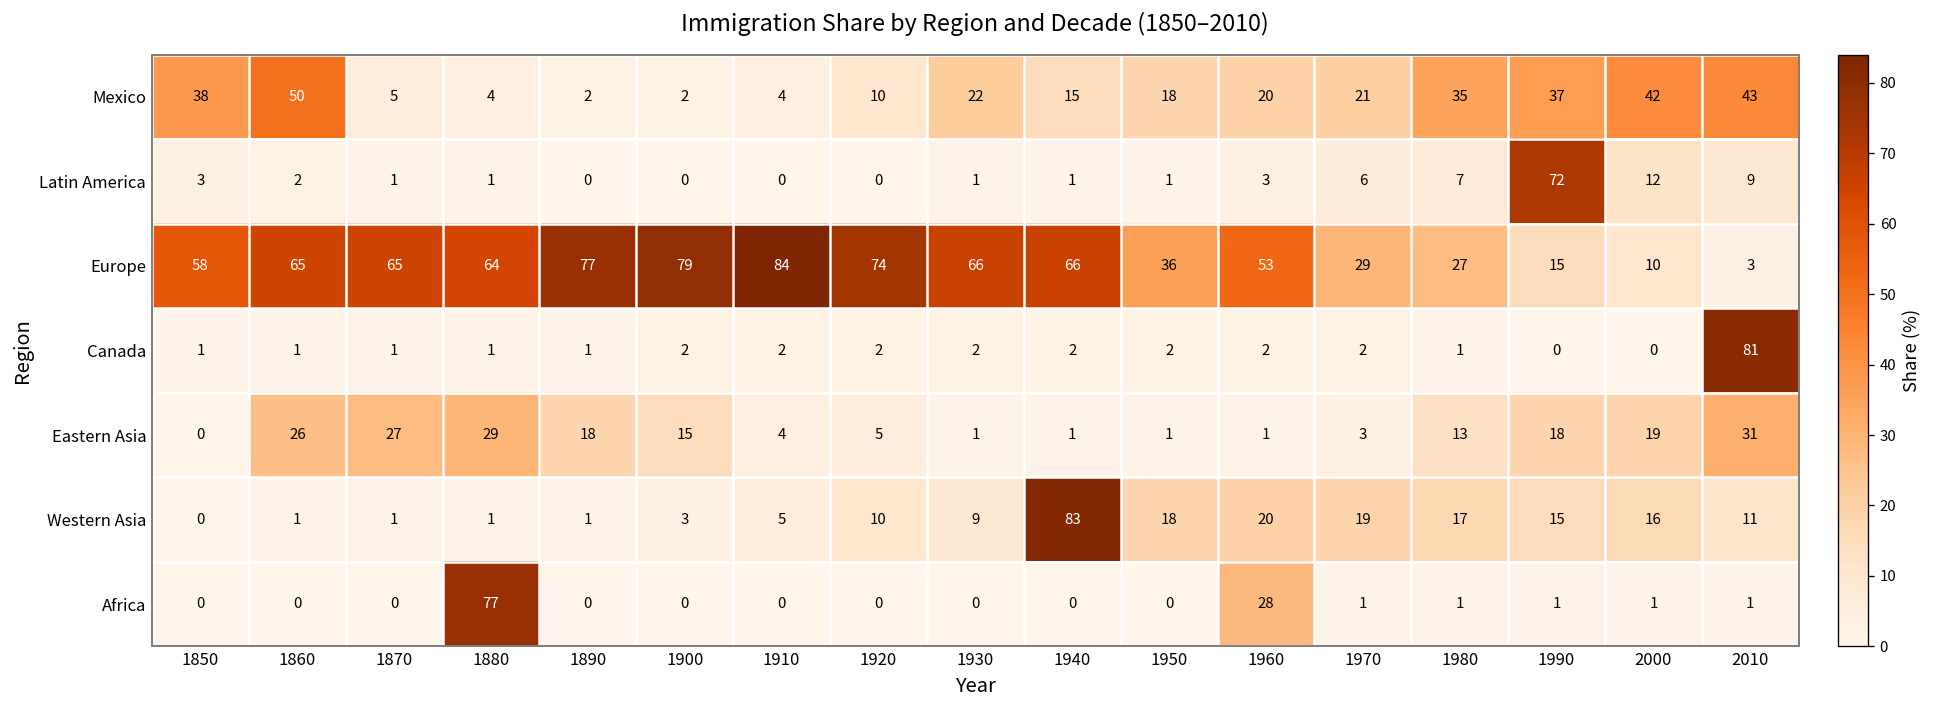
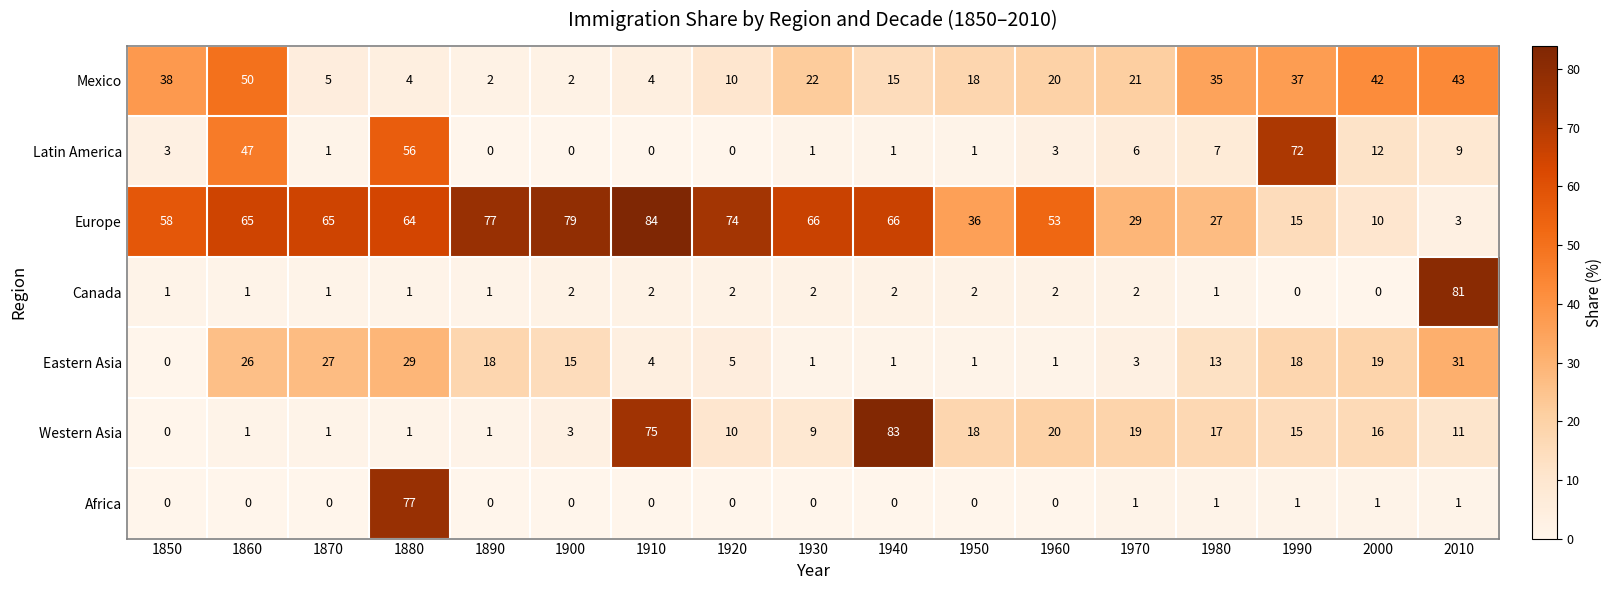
Latin America, 1860: 2 -> 47
Latin America, 1880: 1 -> 56
Western Asia, 1910: 5 -> 75
Africa, 1960: 28 -> 0
